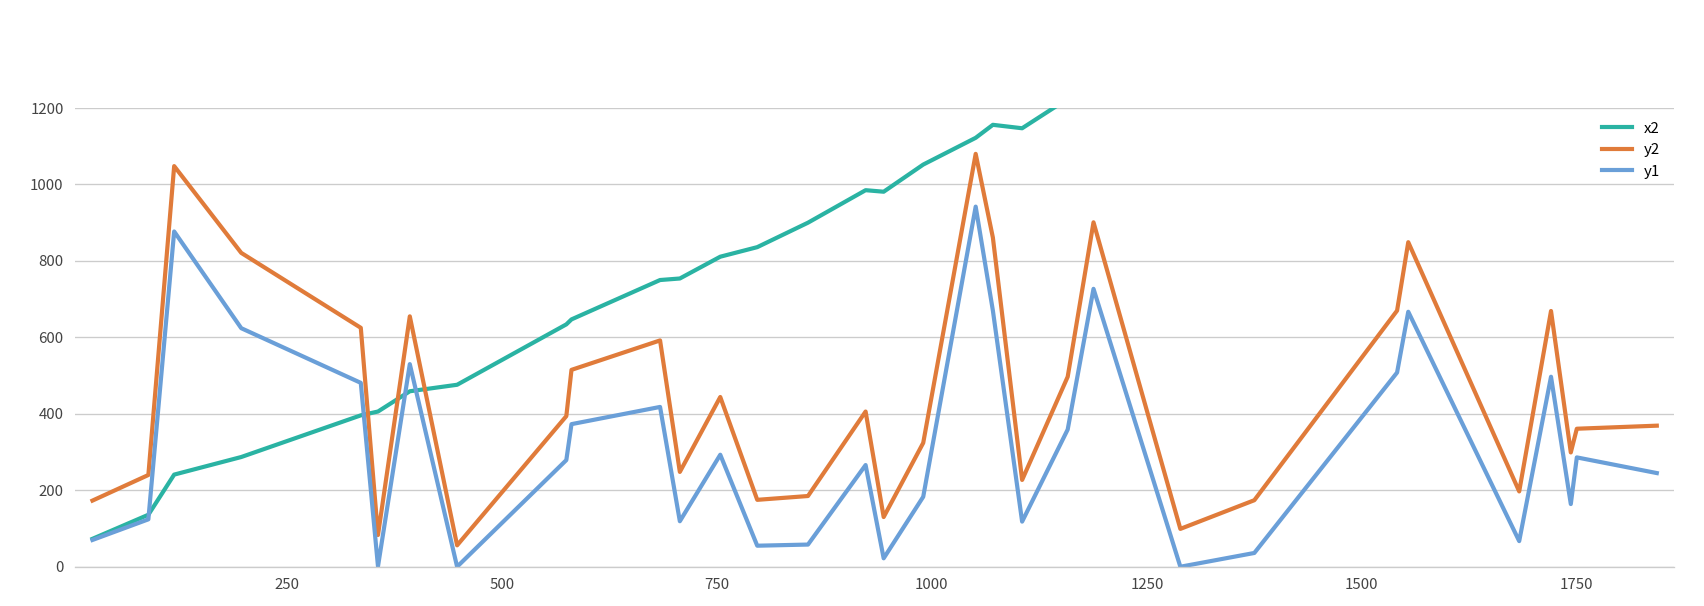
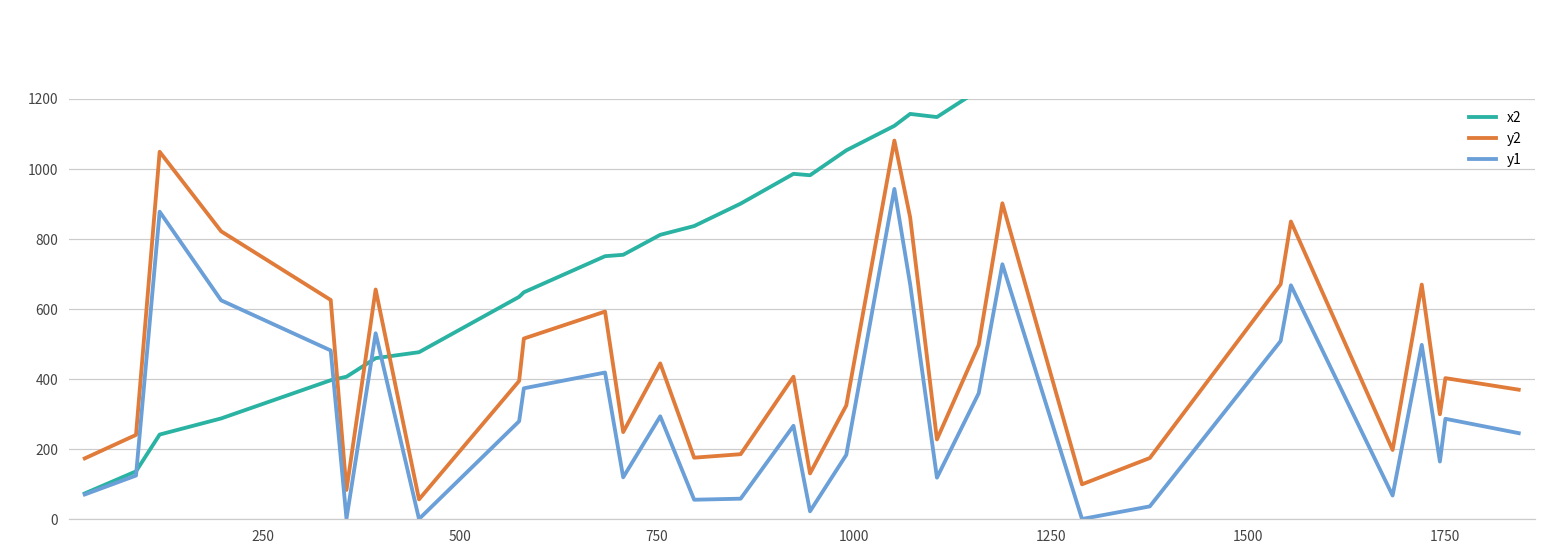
y2, 1750: 360 -> 400
